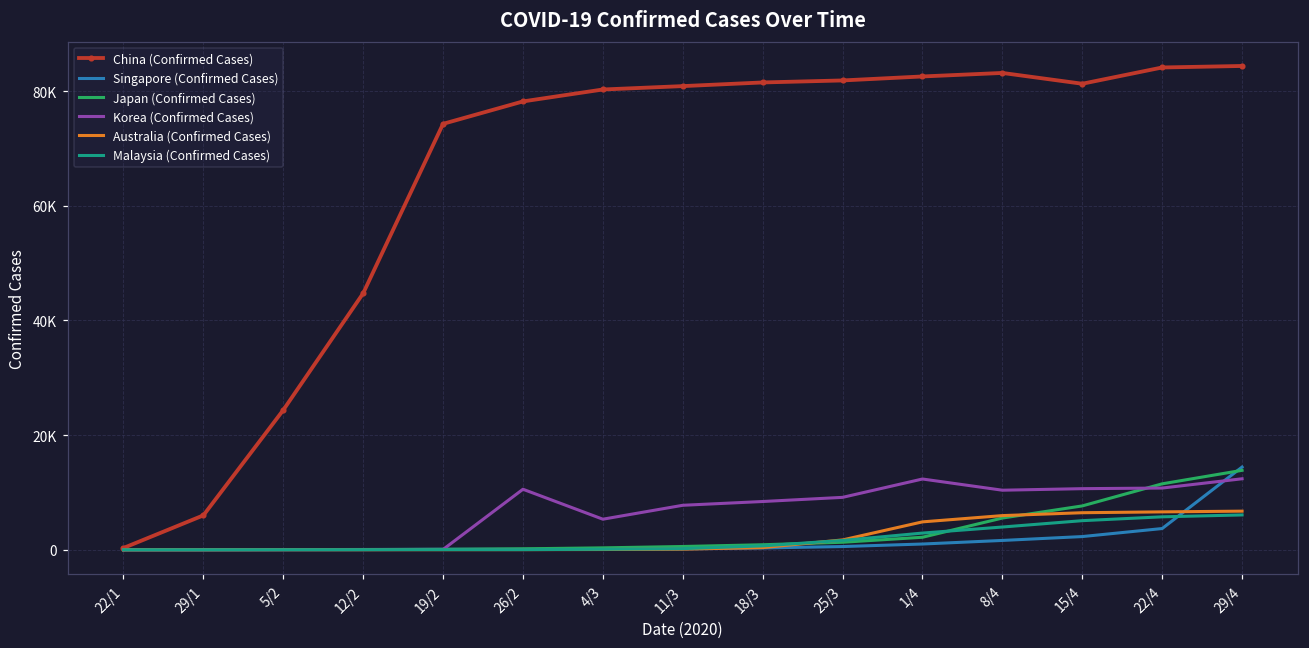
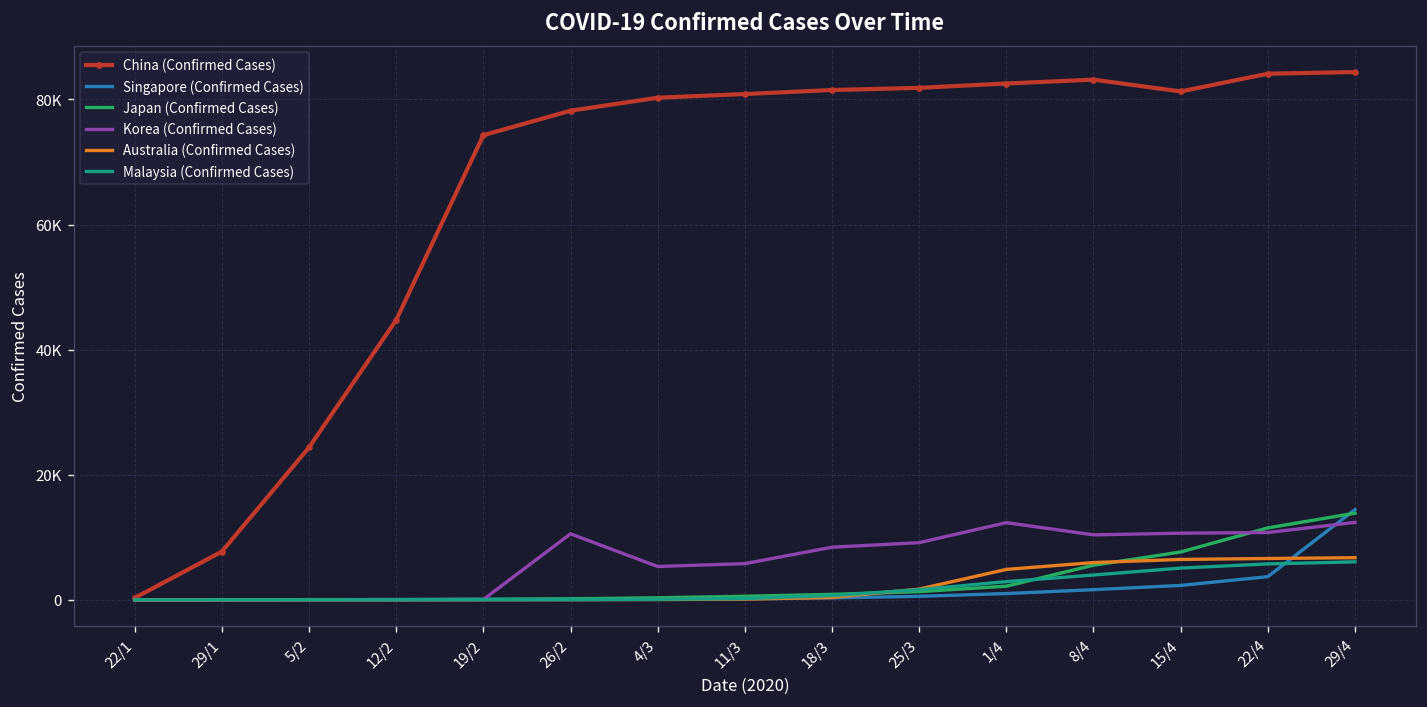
China (Confirmed Cases), 29/1: 6000 -> 8000
Korea (Confirmed Cases), 11/3: 8000 -> 6000
